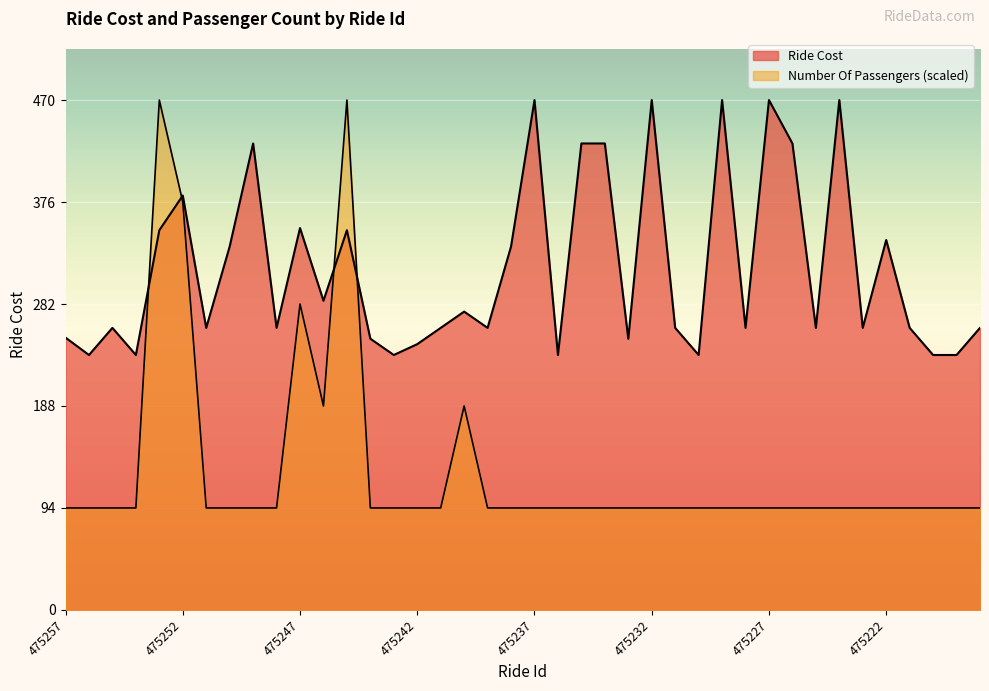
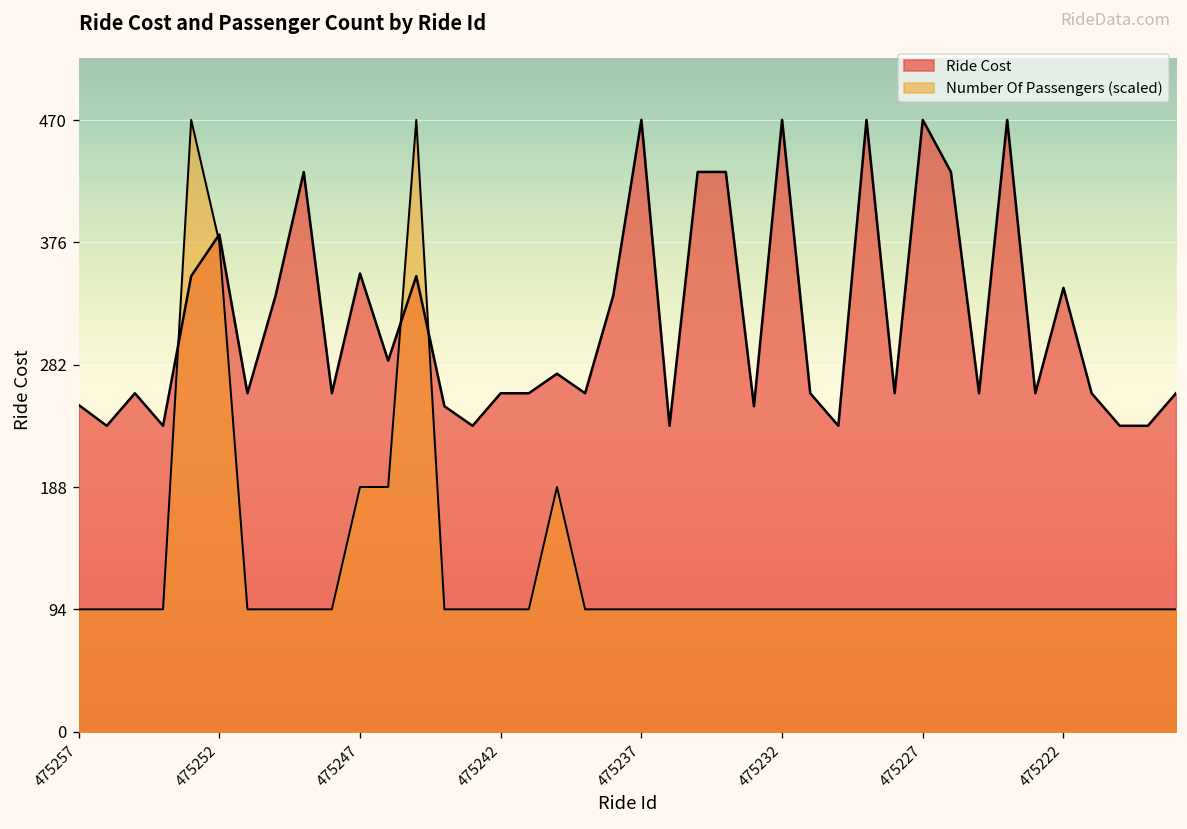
Number Of Passengers (scaled), 475247: 282 -> 188
Ride Cost, 475242: 245 -> 260
